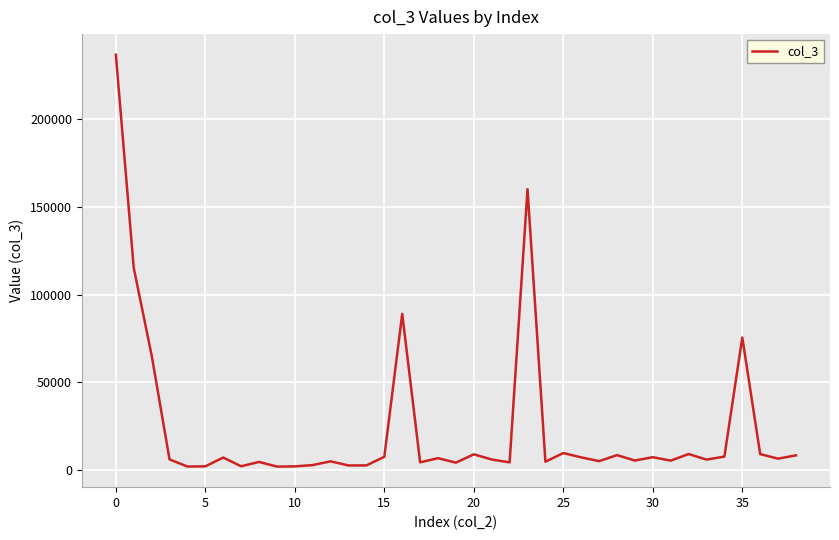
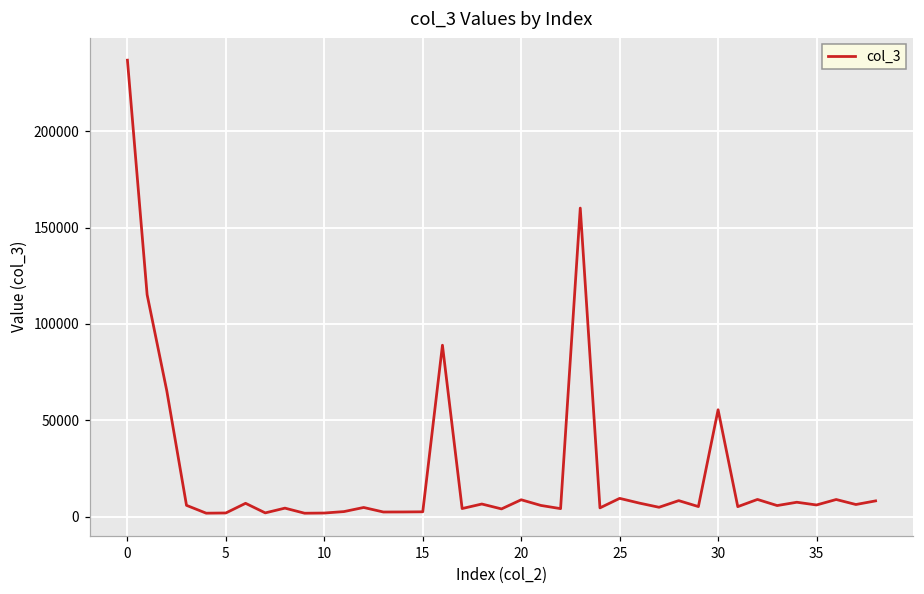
15: 7000 -> 2000
30: 7000 -> 55000
35: 75000 -> 6000
